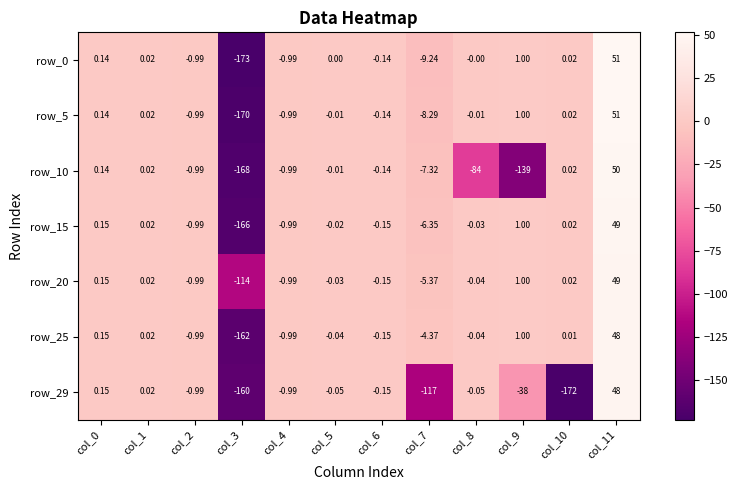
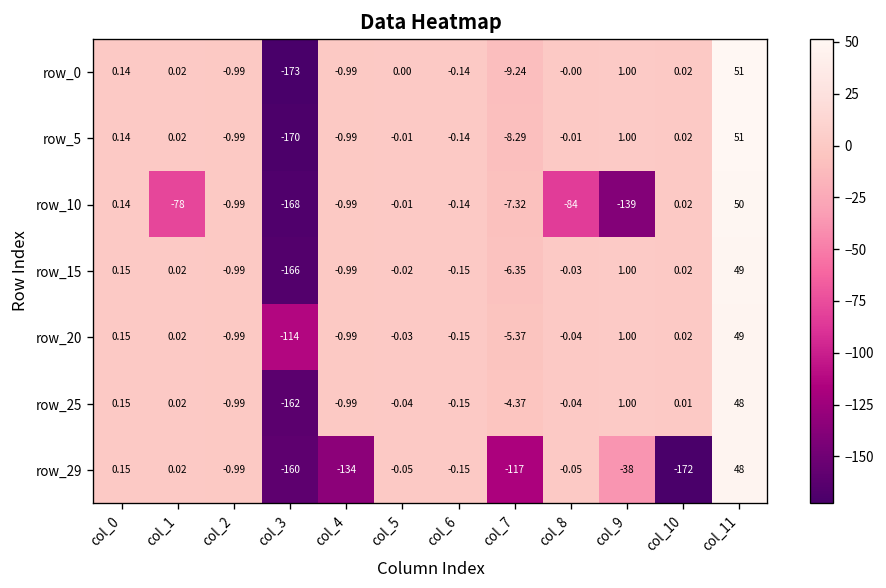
row_10, col_1: 0.02 -> -78
row_29, col_4: -0.99 -> -134
